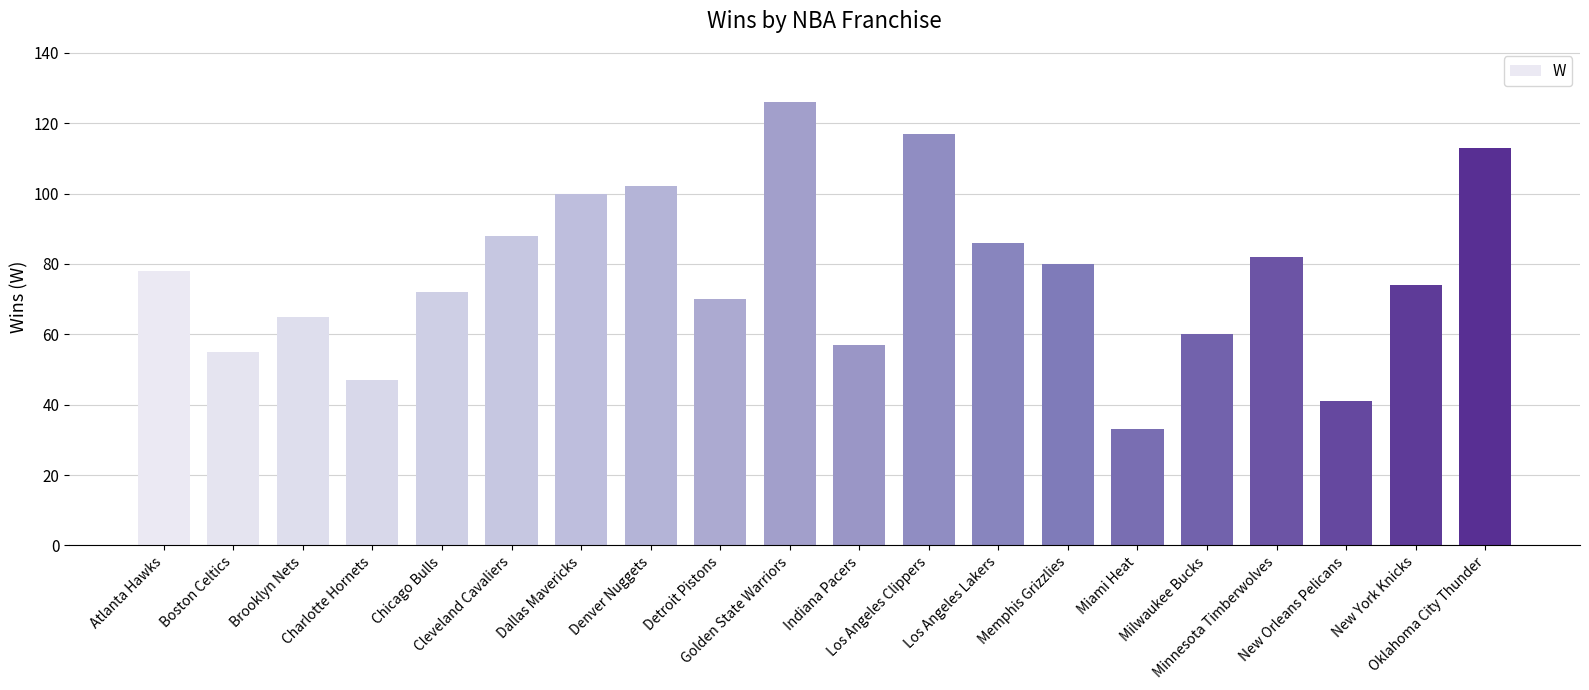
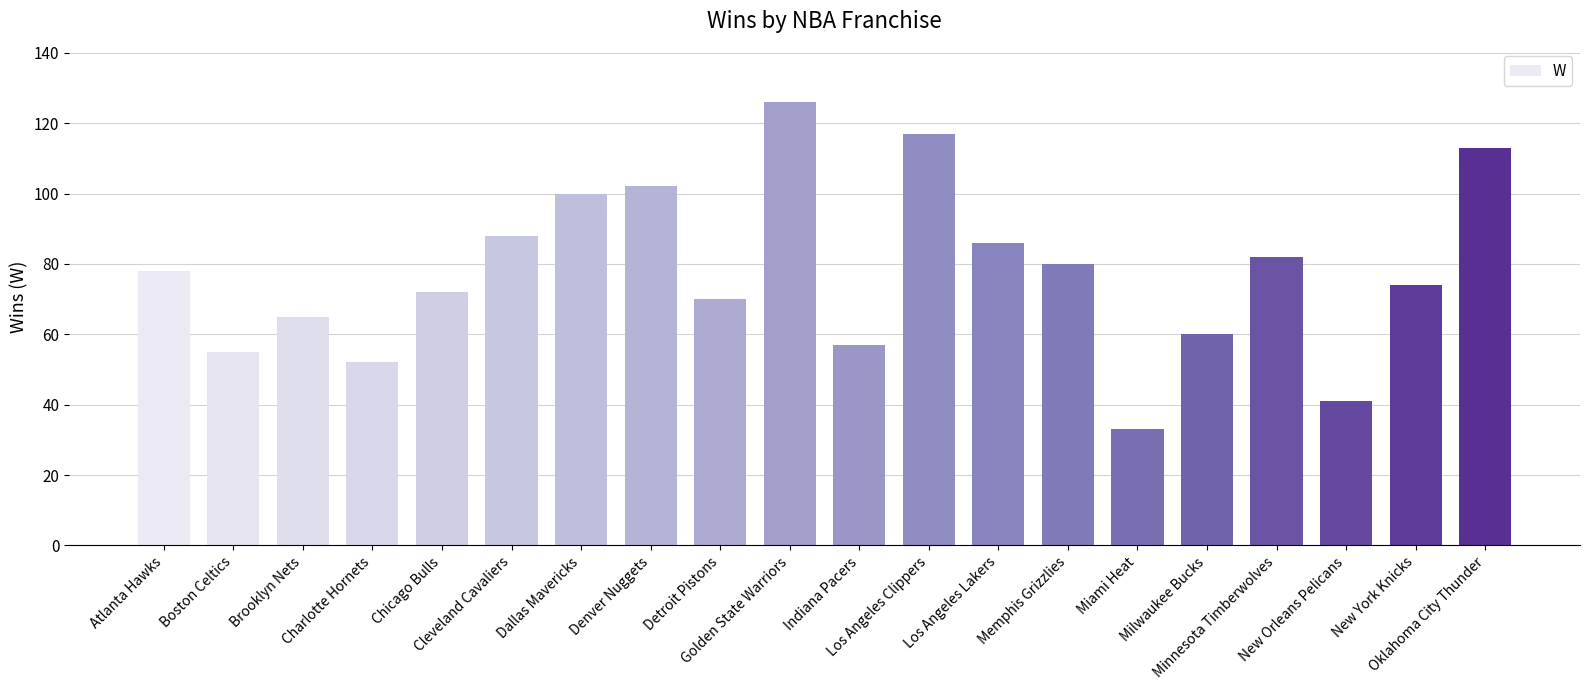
Charlotte Hornets: 47 -> 52
